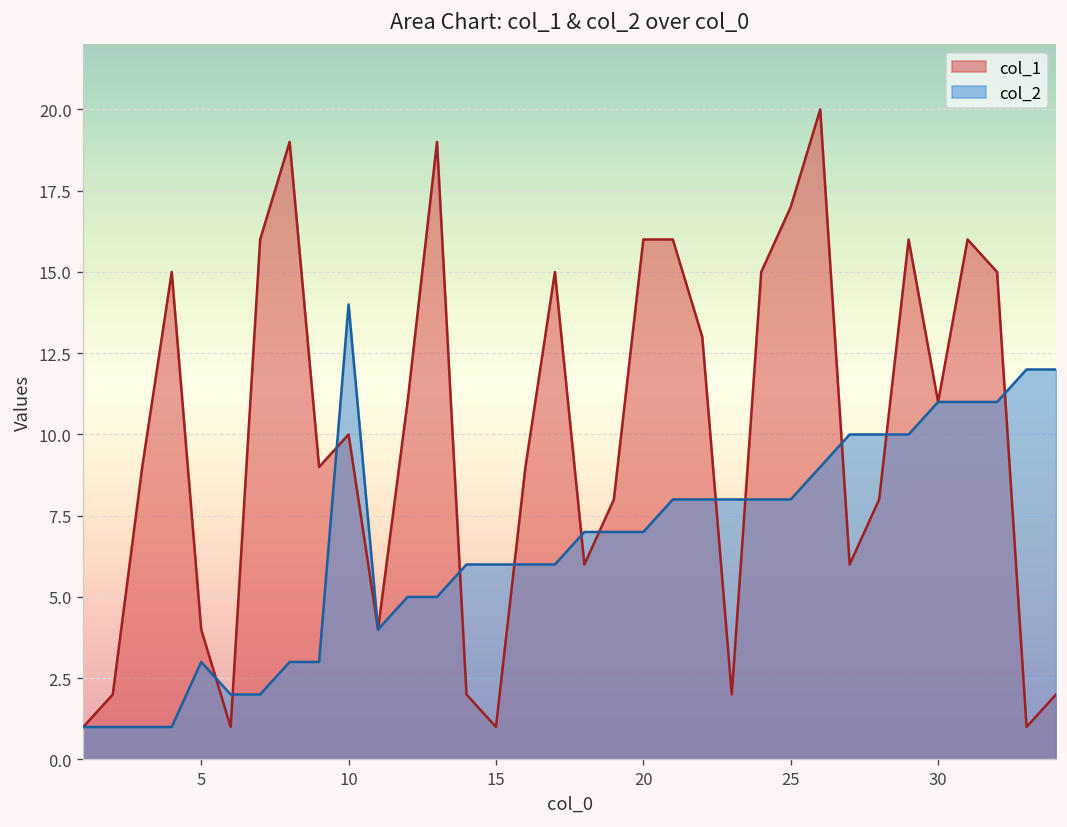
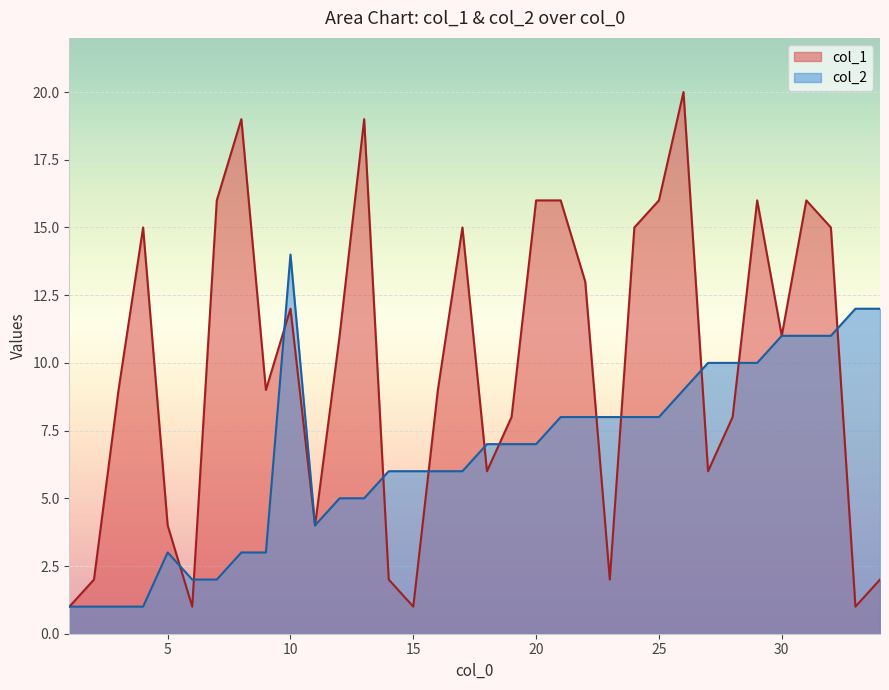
col_1, 10: 10 -> 12
col_1, 25: 17 -> 16
